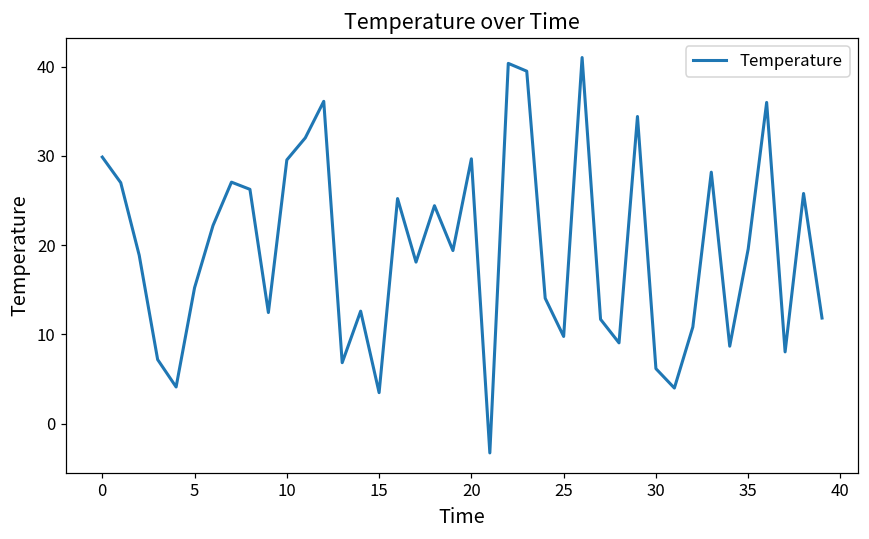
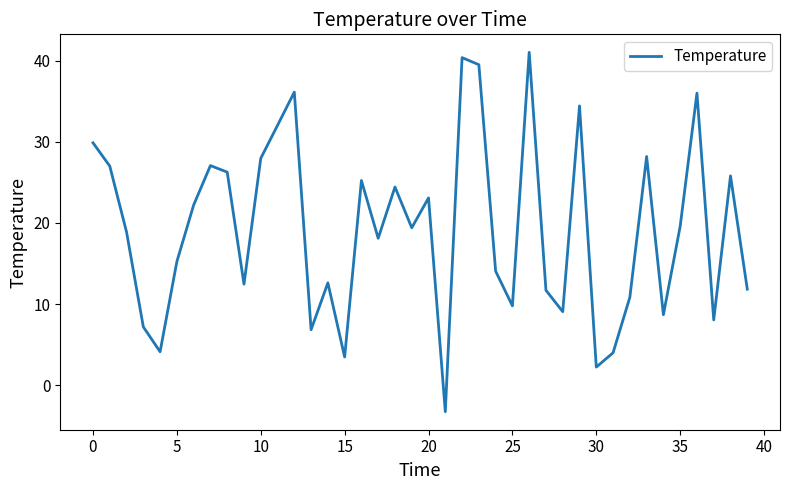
10: 30 -> 28
20: 30 -> 23
30: 6 -> 2
